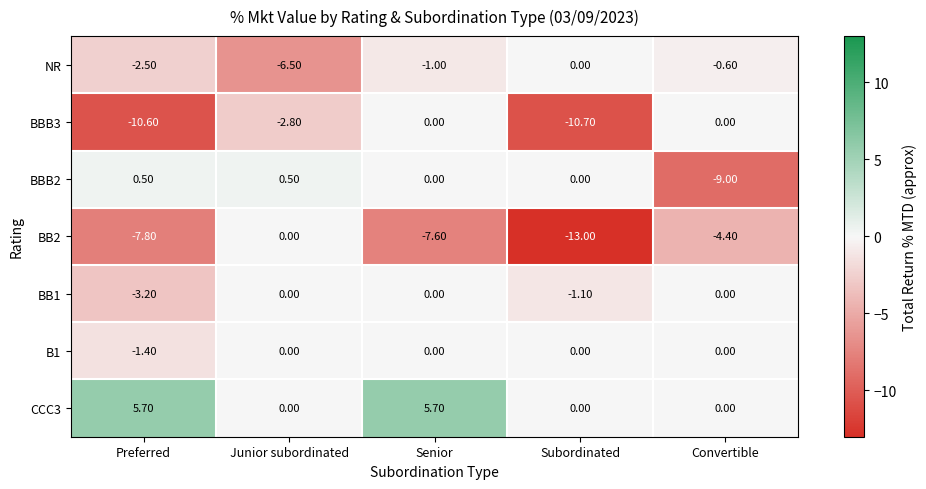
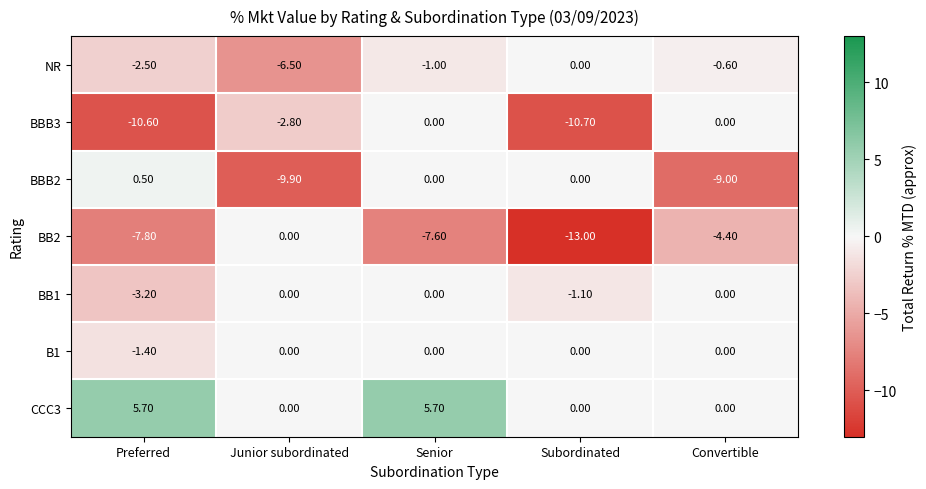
BBB2, Junior subordinated: 0.50 -> -9.90
